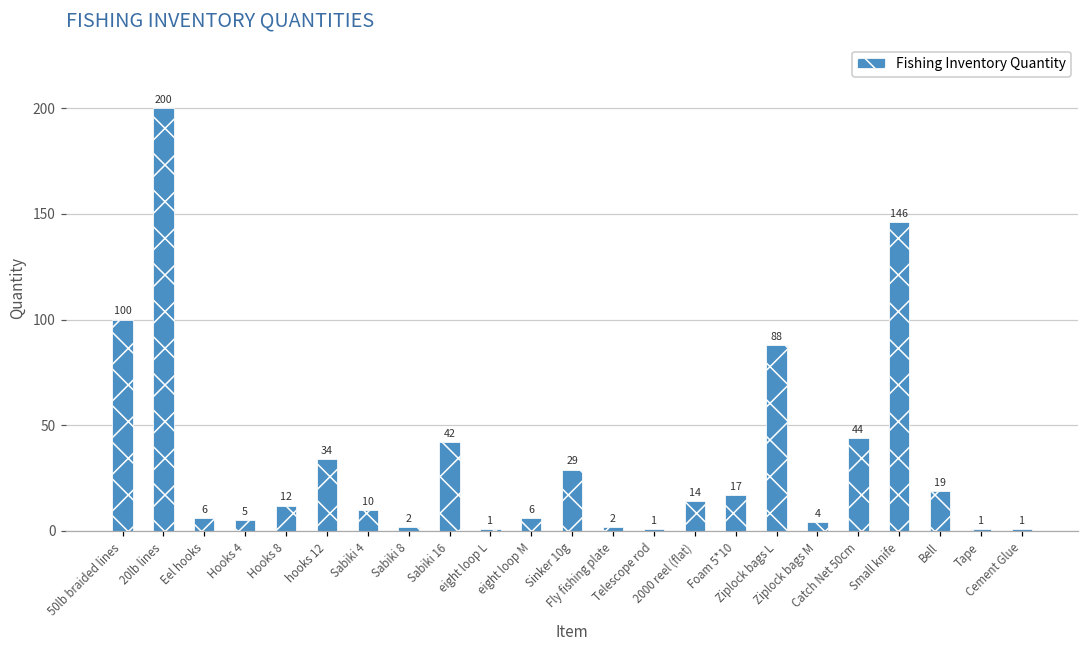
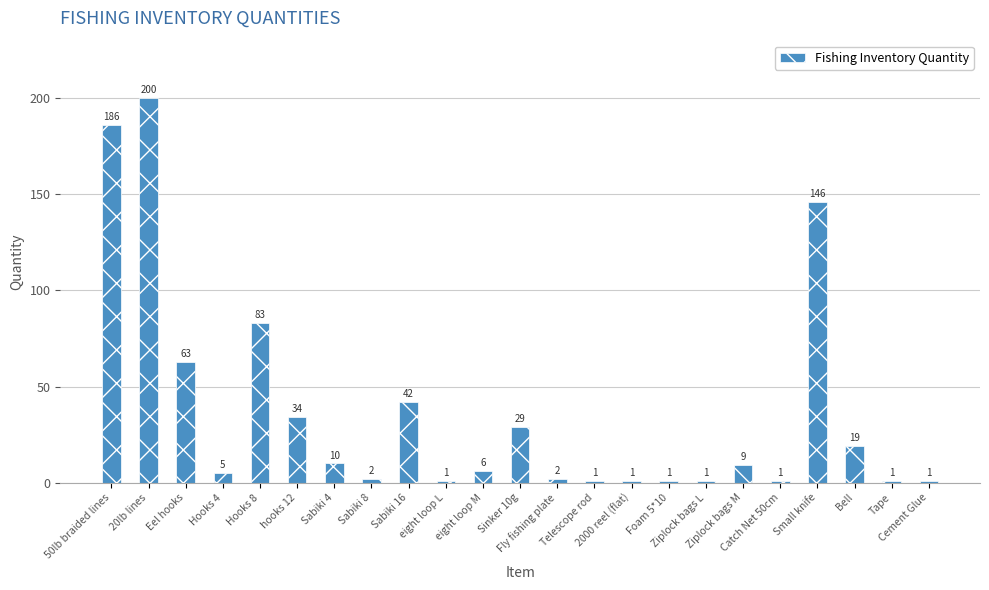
50lb braided lines: 100 -> 186
Eel hooks: 6 -> 63
Hooks 8: 12 -> 83
2000 reel (flat): 14 -> 1
Foam 5*10: 17 -> 1
Ziplock bags L: 88 -> 1
Ziplock bags M: 4 -> 9
Catch Net 50cm: 44 -> 1
